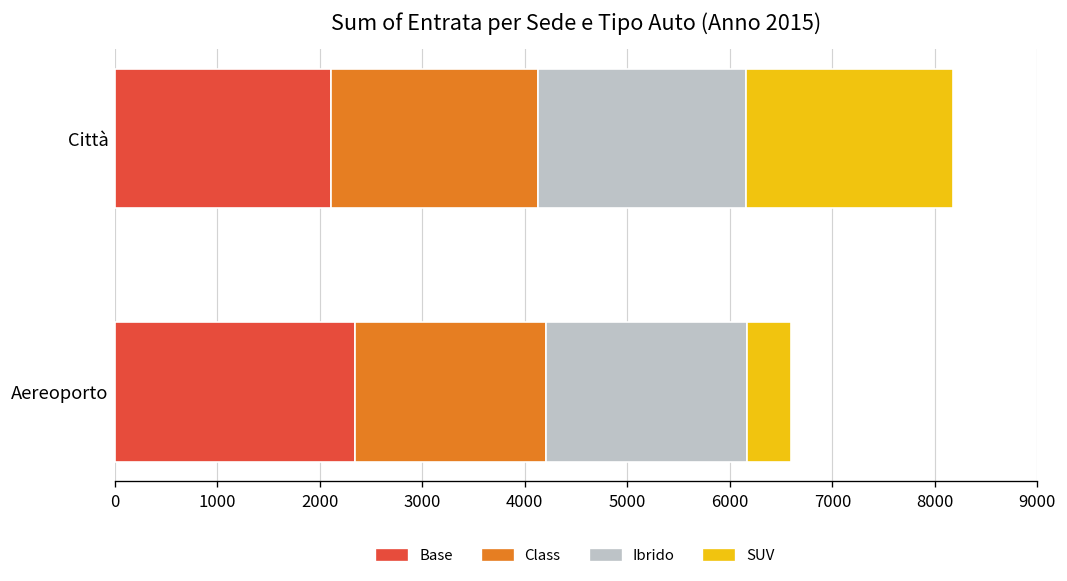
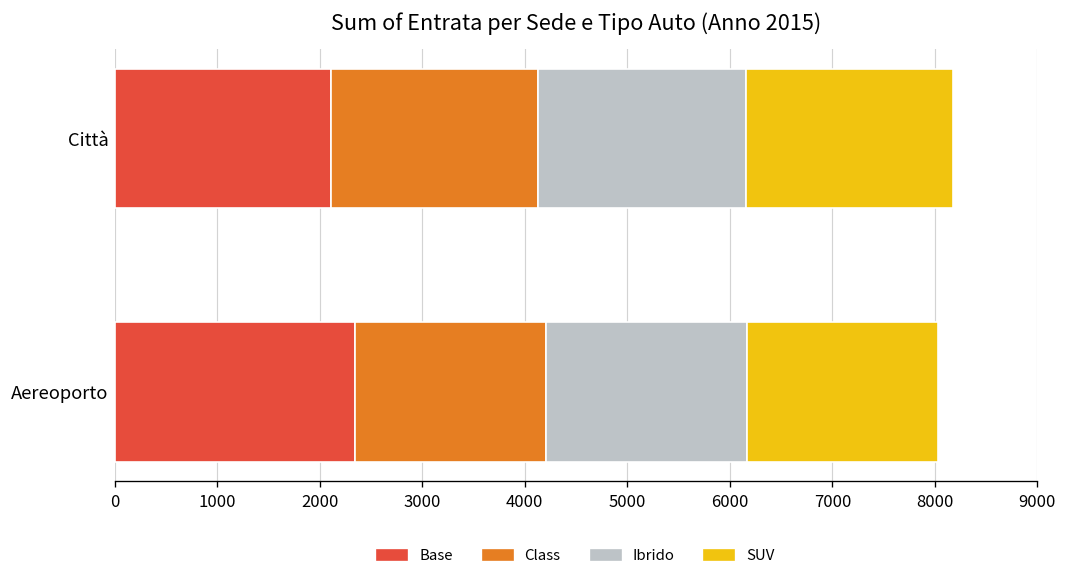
SUV, Aereoporto: 400 -> 1900
